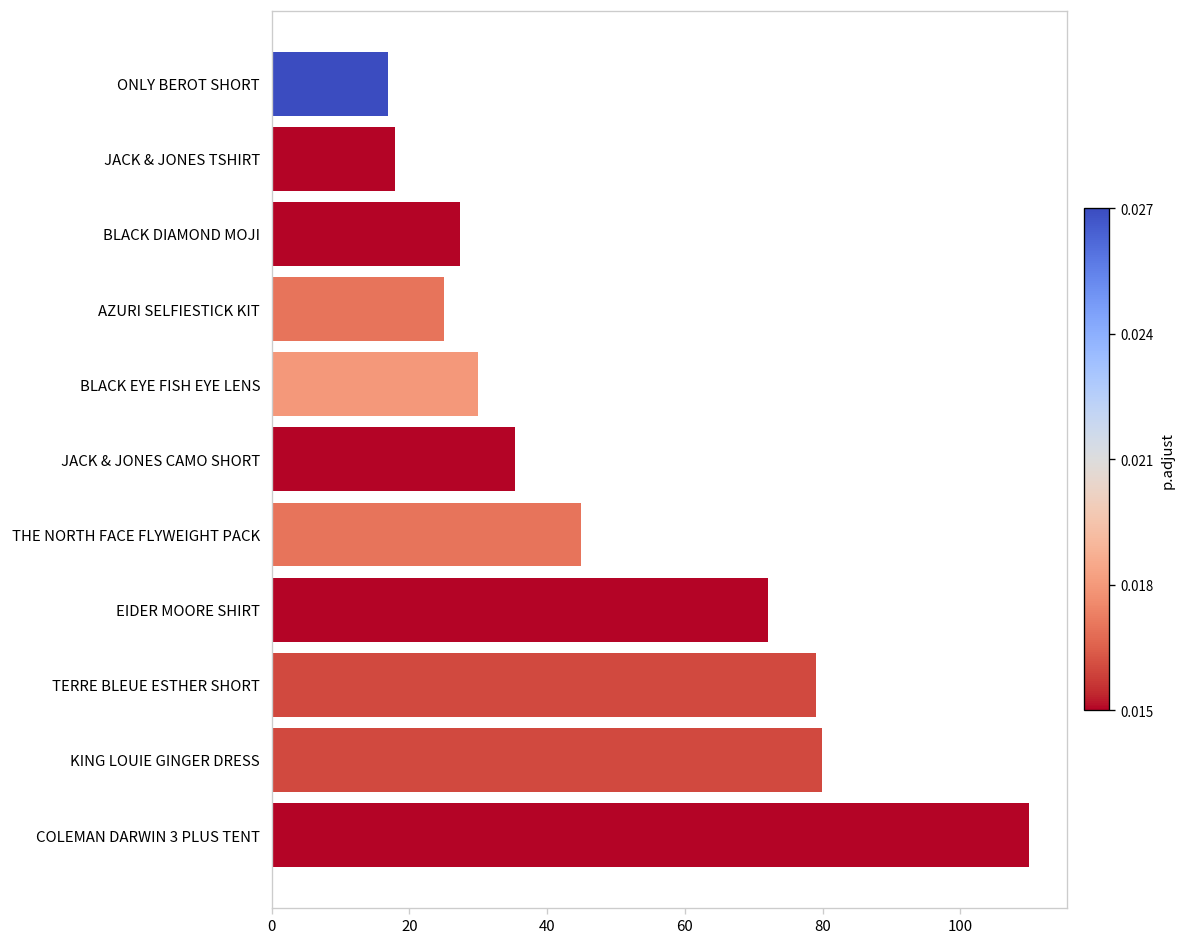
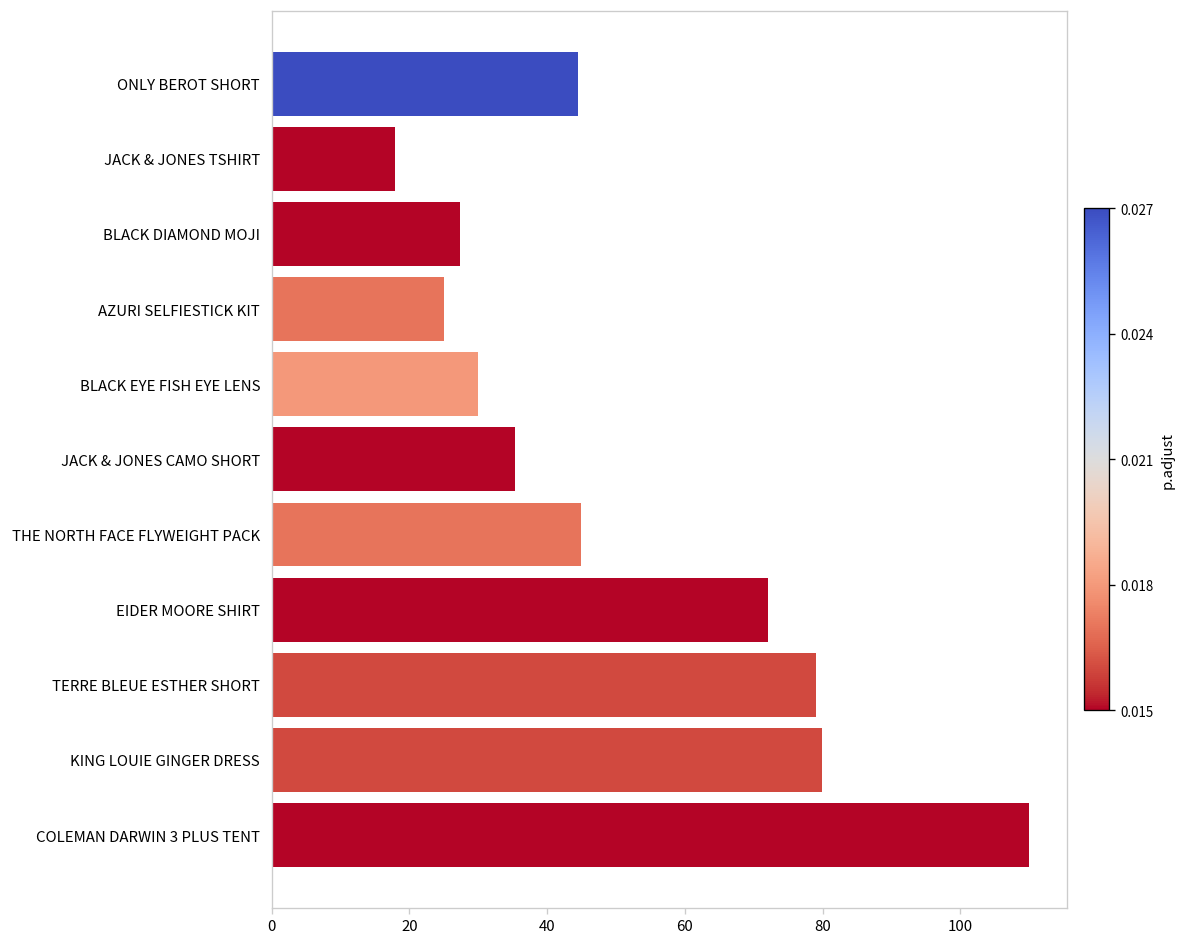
ONLY BEROT SHORT: 17 -> 44
